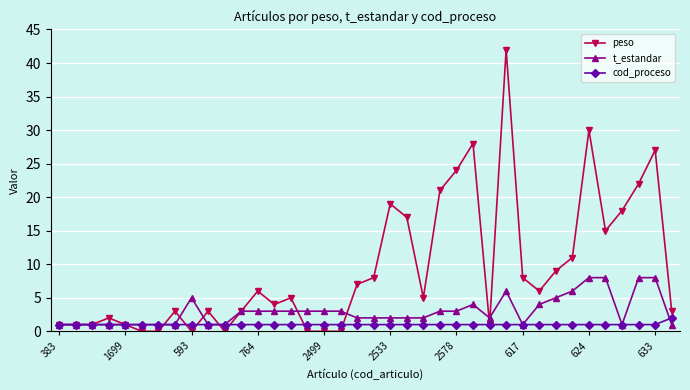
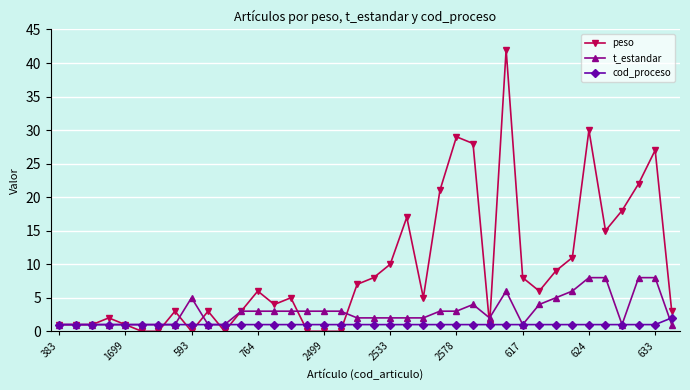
peso, 2533: 19 -> 10
peso, 2578: 24 -> 29
